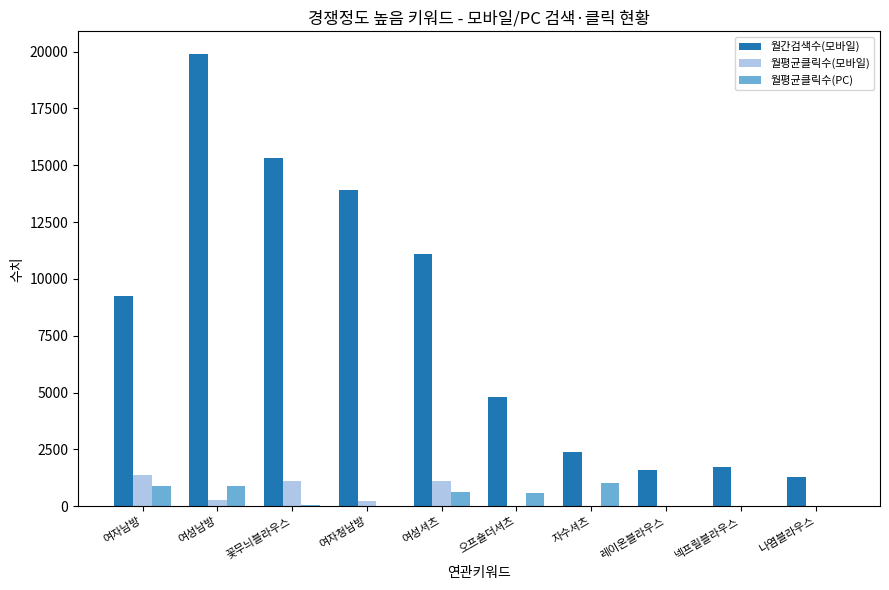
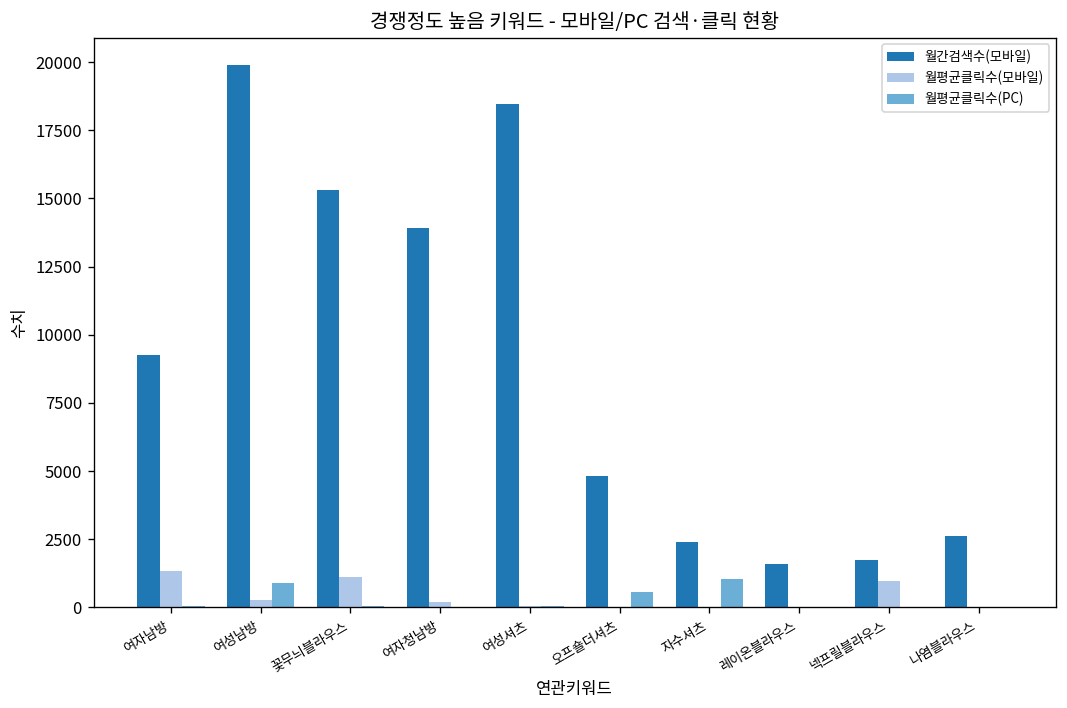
월평균클릭수(PC), 여자남방: 900 -> 100
월간검색수(모바일), 여성셔츠: 11100 -> 18500
월평균클릭수(모바일), 여성셔츠: 1100 -> 100
월평균클릭수(PC), 여성셔츠: 600 -> 100
월평균클릭수(모바일), 넥프릴블라우스: 0 -> 1000
월간검색수(모바일), 나염블라우스: 1300 -> 2600
